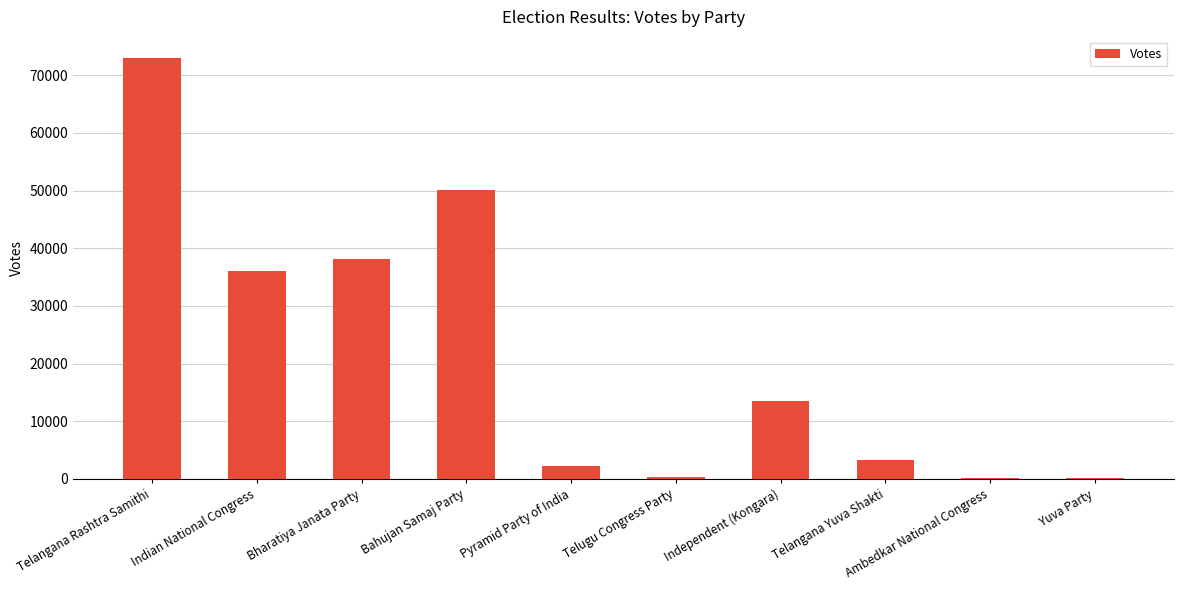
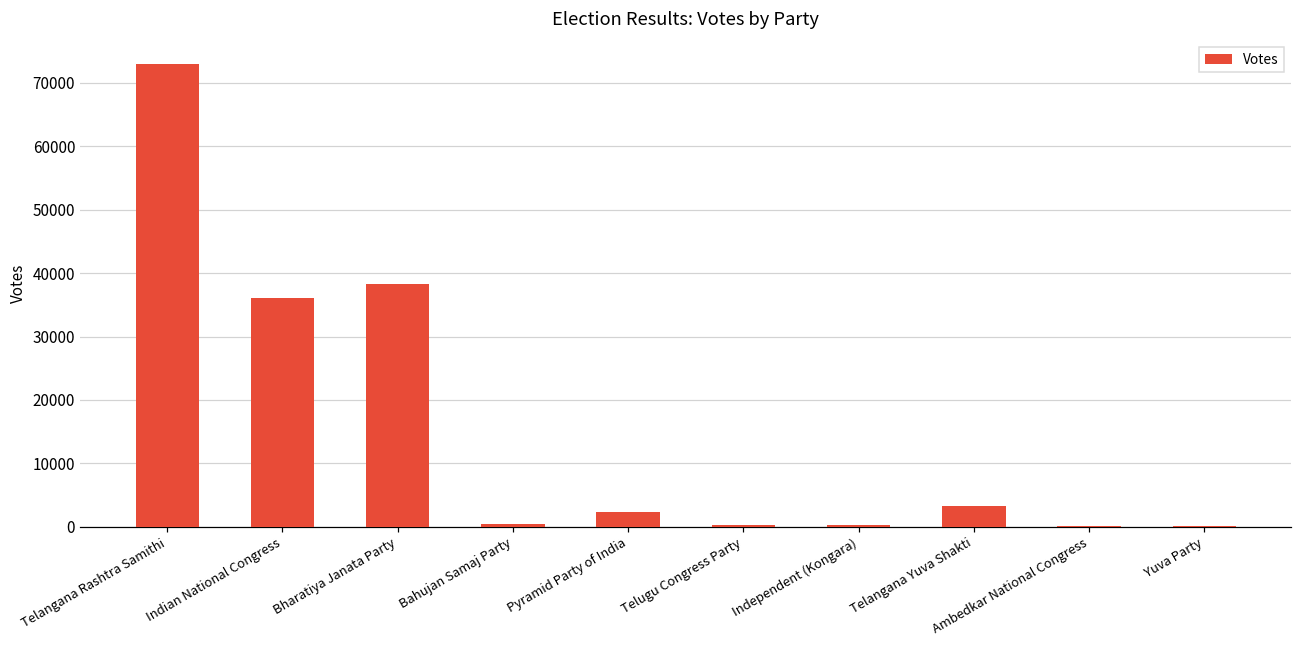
Bahujan Samaj Party: 50000 -> 0
Independent (Kongara): 13000 -> 0
